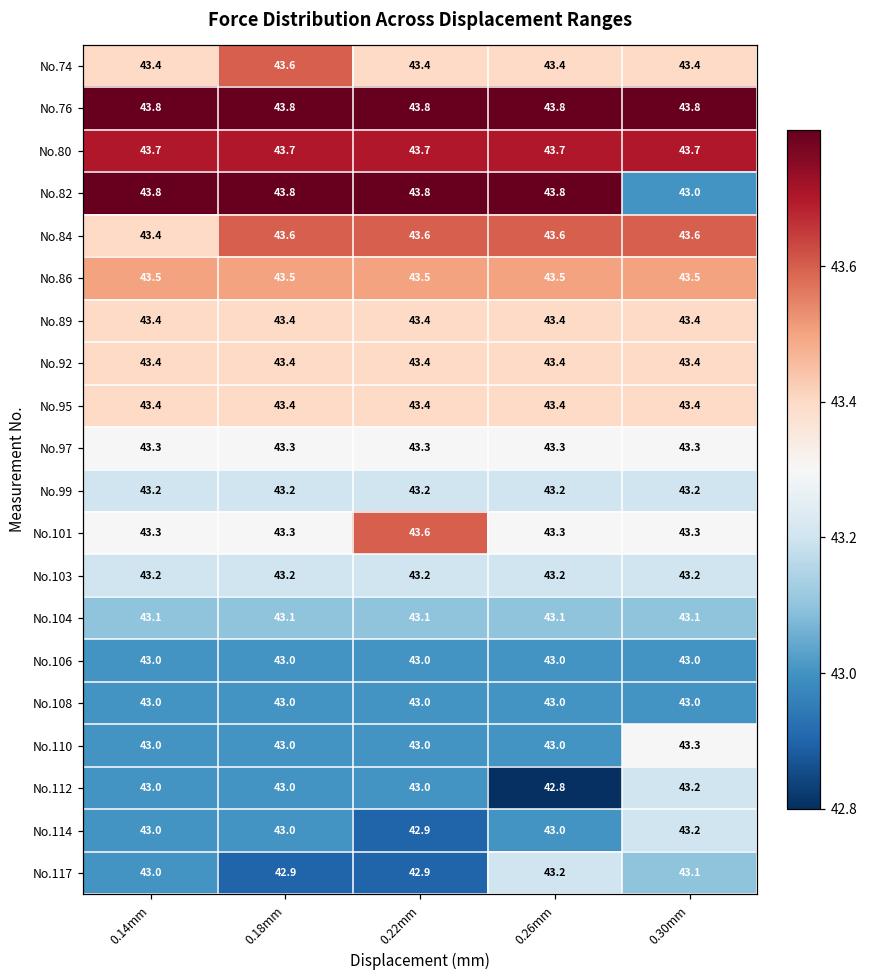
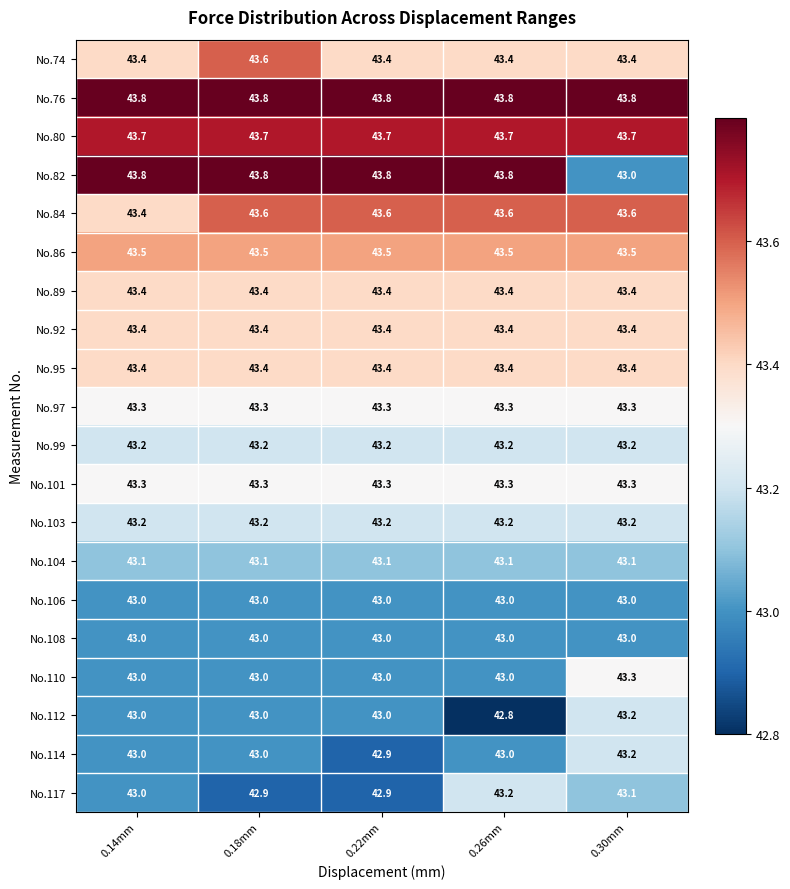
No.101, 0.22mm: 43.6 -> 43.3
